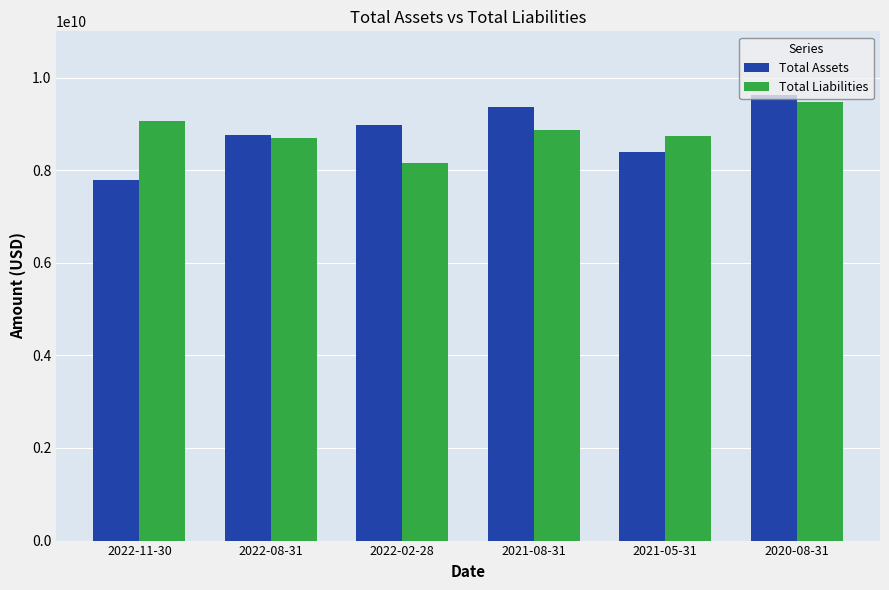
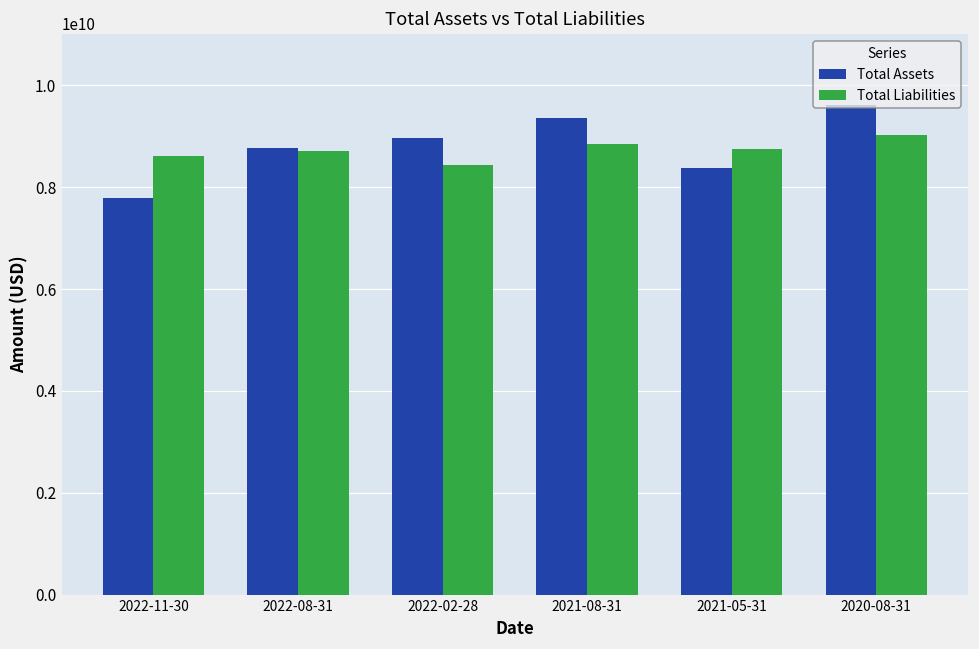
Total Liabilities, 2022-11-30: 9100000000 -> 8600000000
Total Liabilities, 2022-02-28: 8200000000 -> 8400000000
Total Liabilities, 2020-08-31: 9500000000 -> 9000000000
